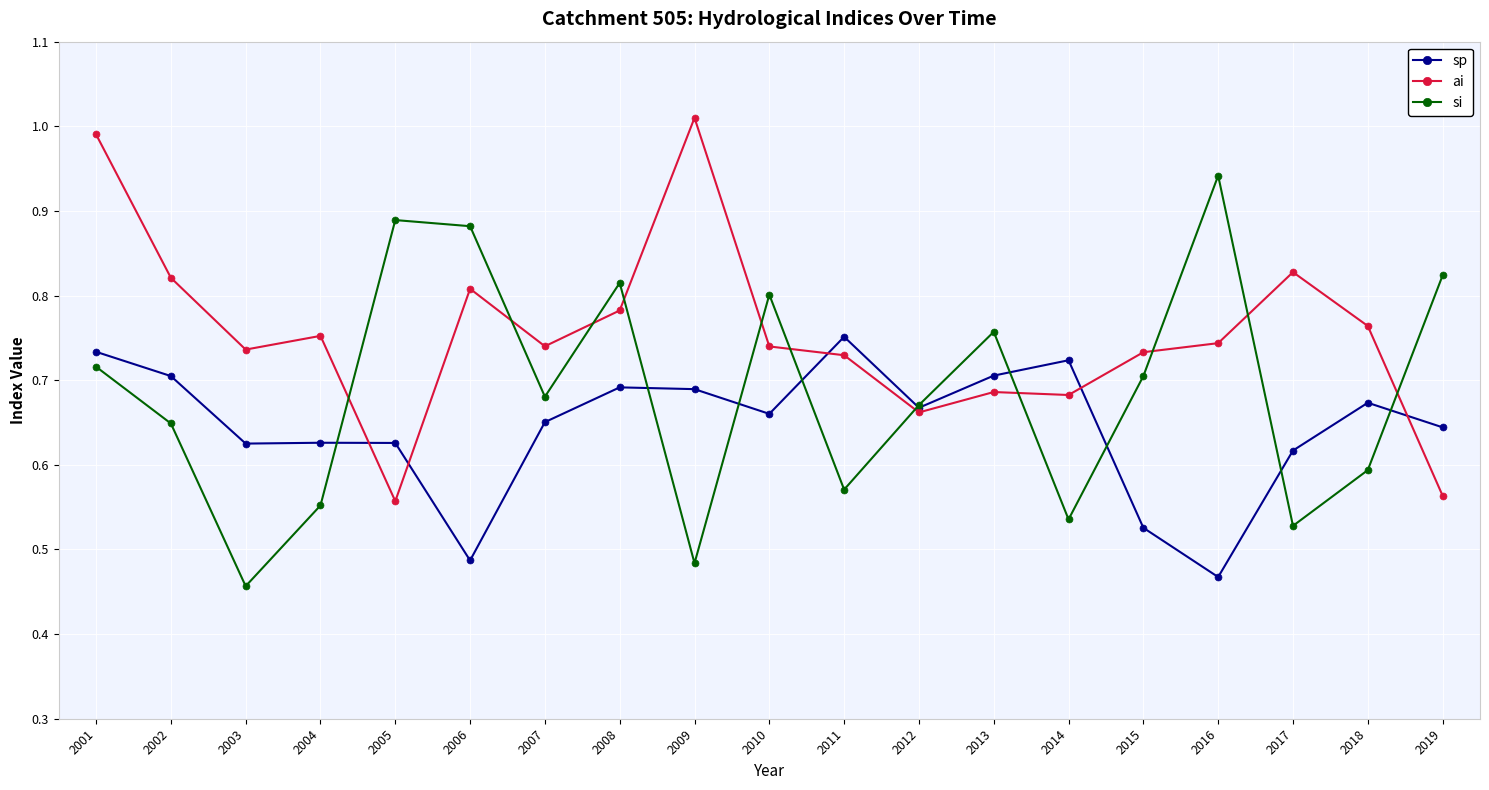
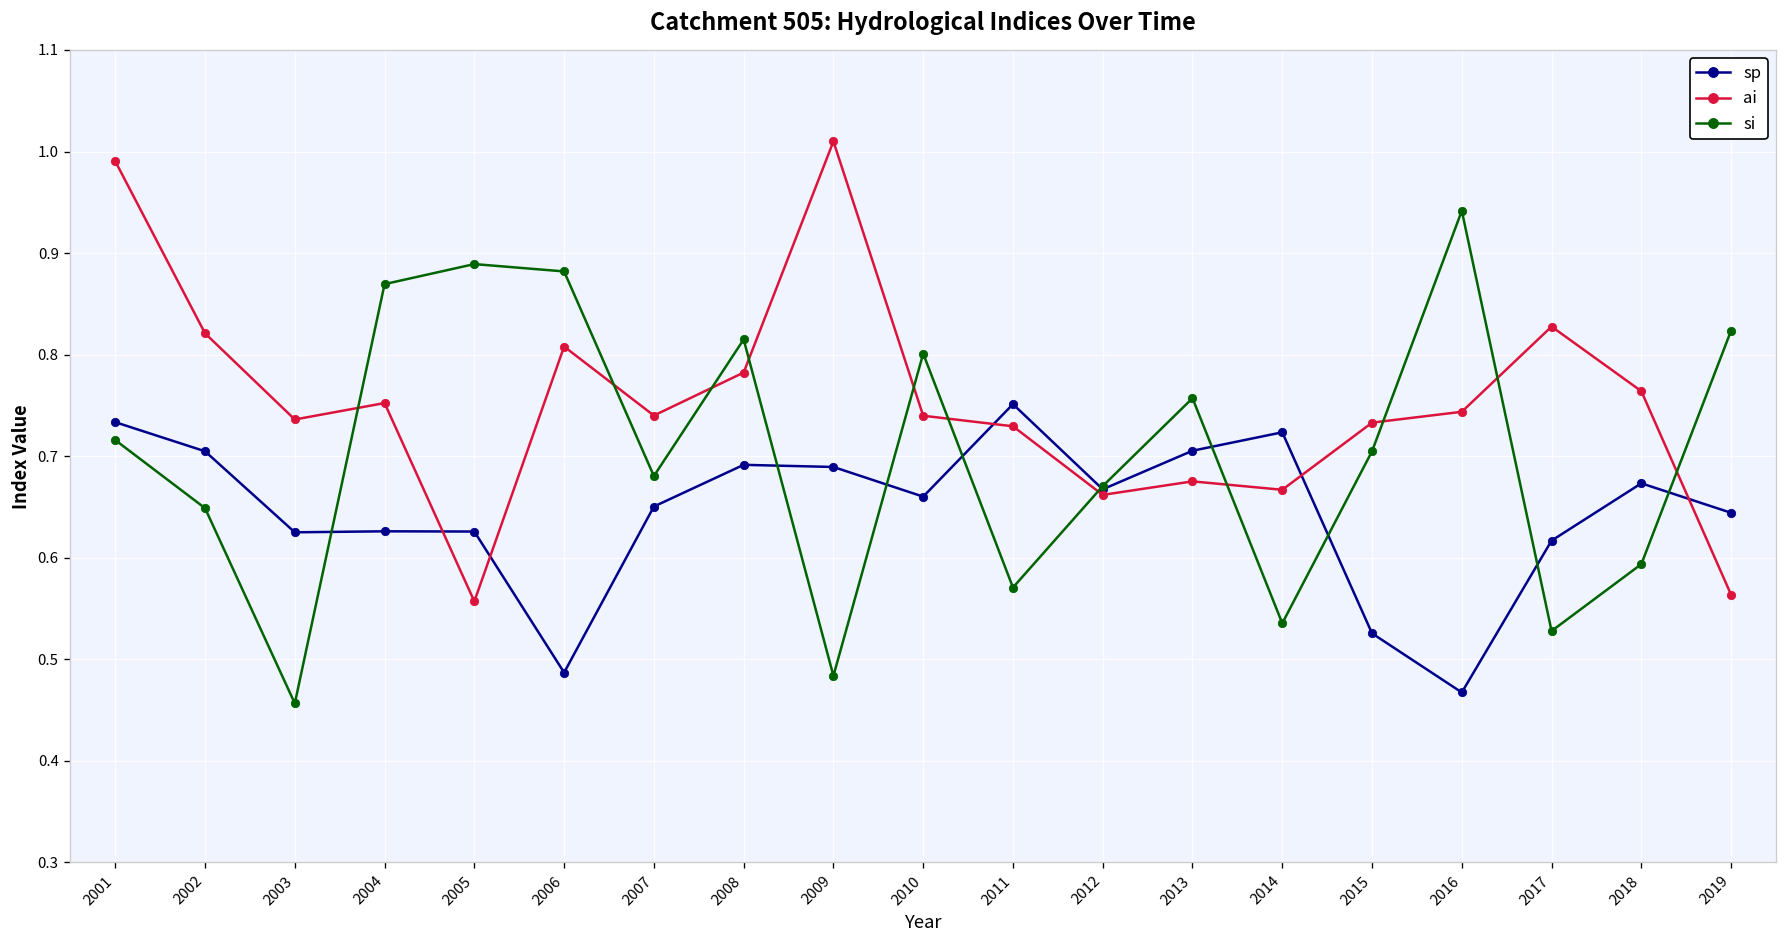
si, 2004: 0.55 -> 0.87
ai, 2013: 0.69 -> 0.68
ai, 2014: 0.68 -> 0.67
